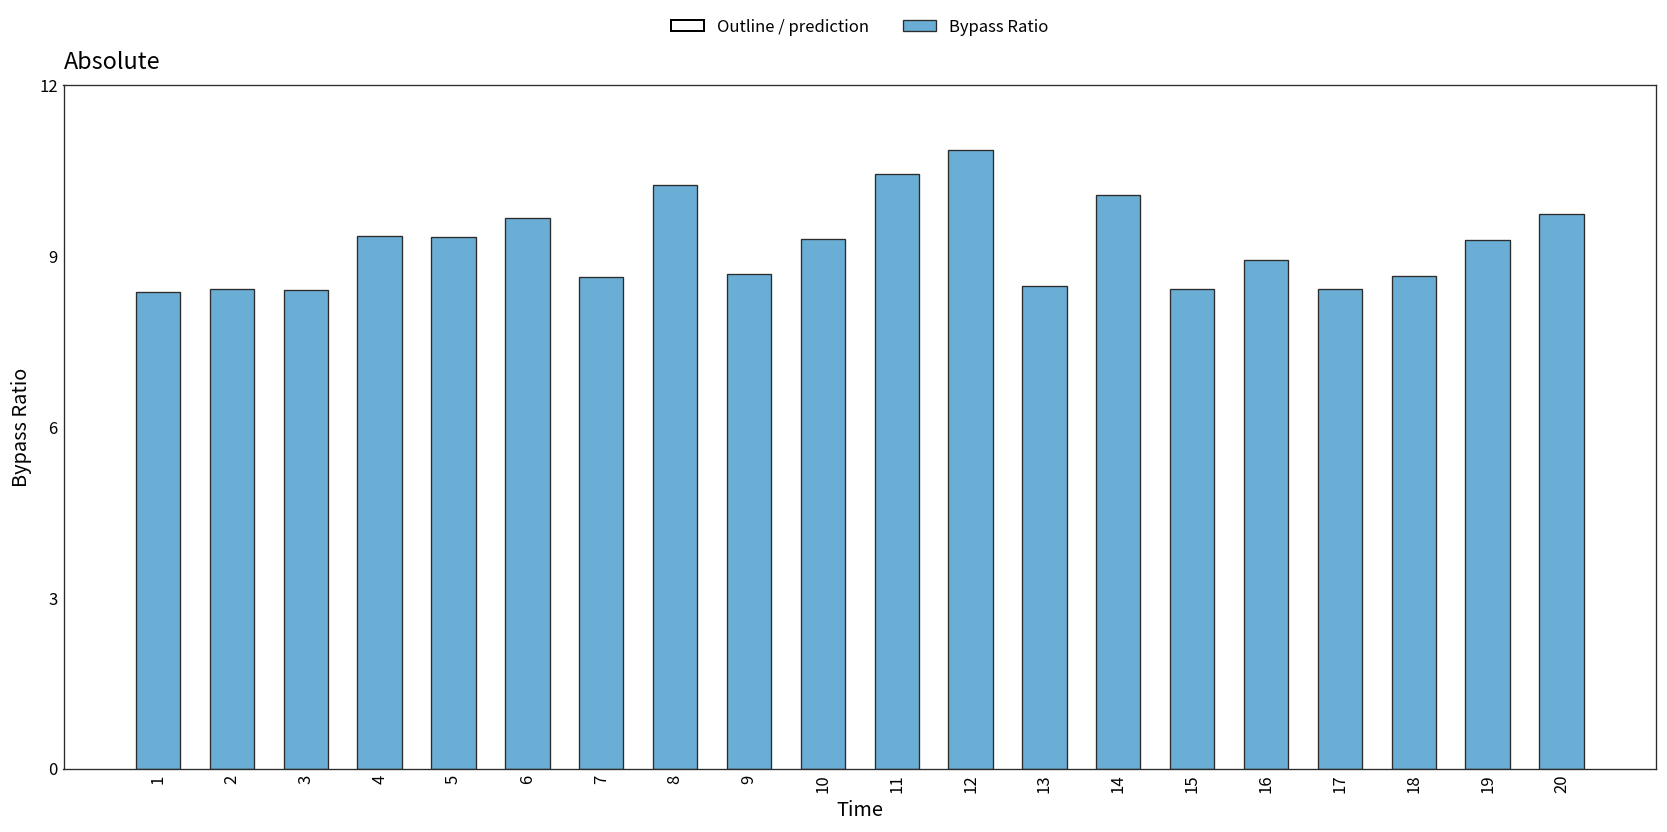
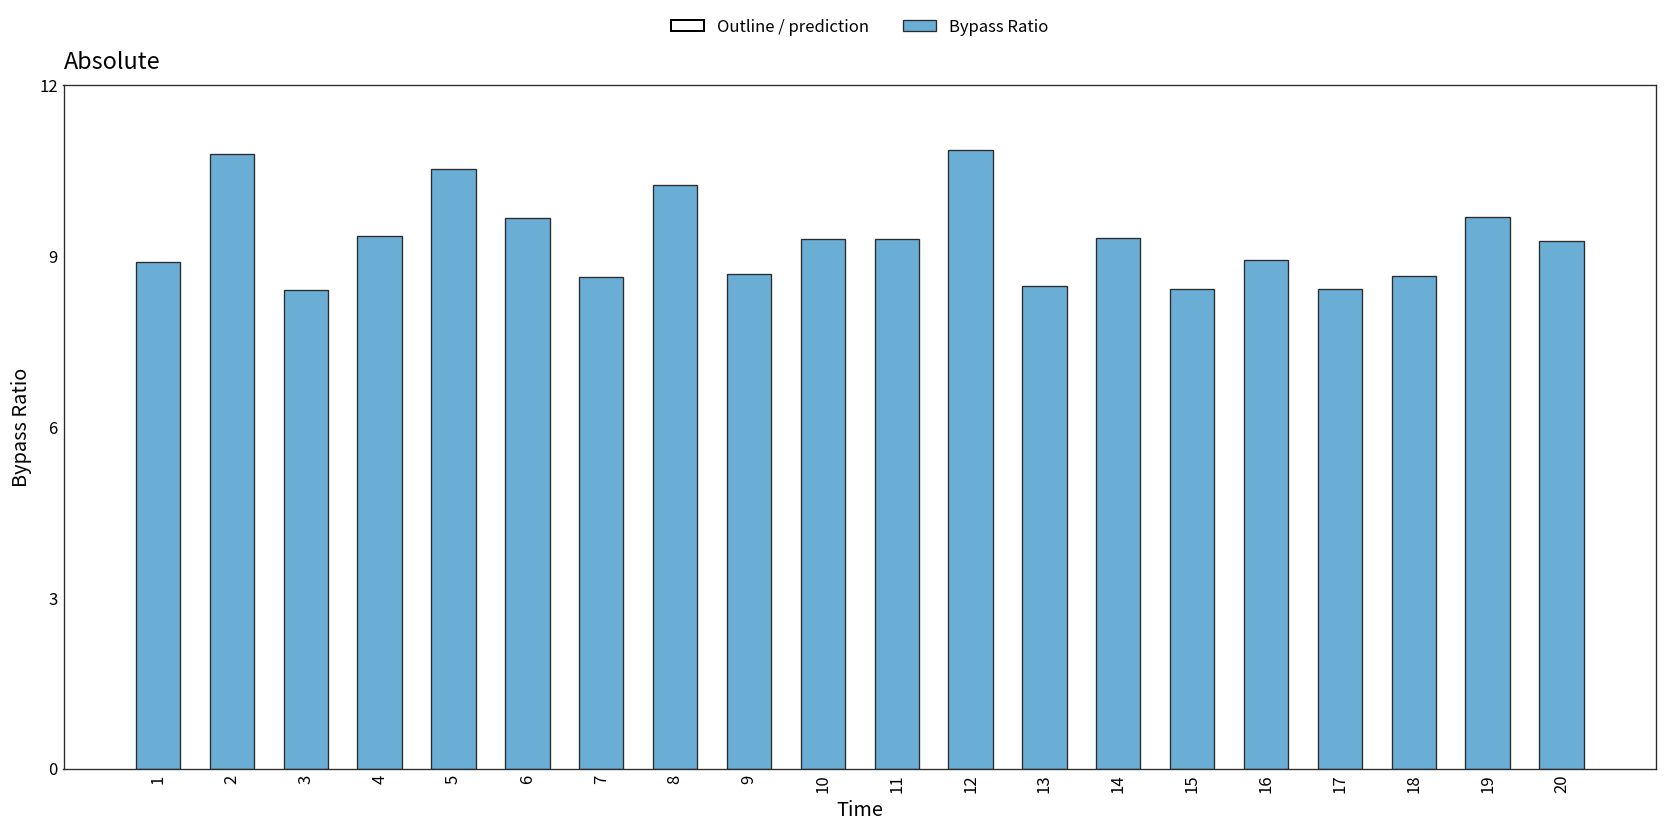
1: 8.4 -> 8.9
2: 8.4 -> 10.8
5: 9.3 -> 10.5
11: 10.4 -> 9.3
14: 10.1 -> 9.3
19: 9.3 -> 9.7
20: 9.7 -> 9.3
